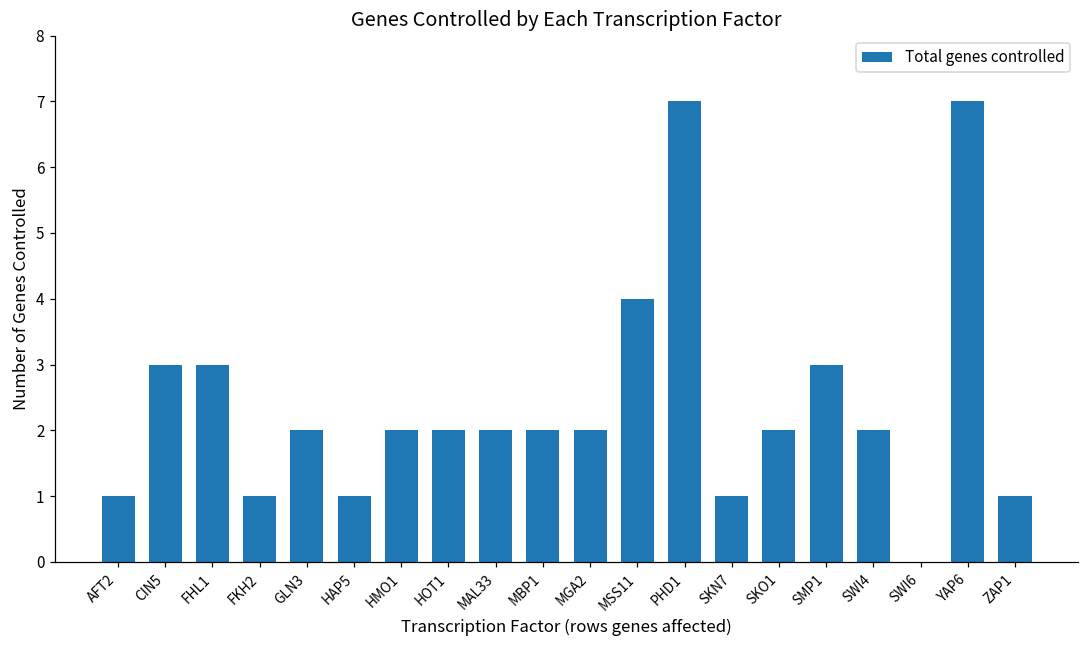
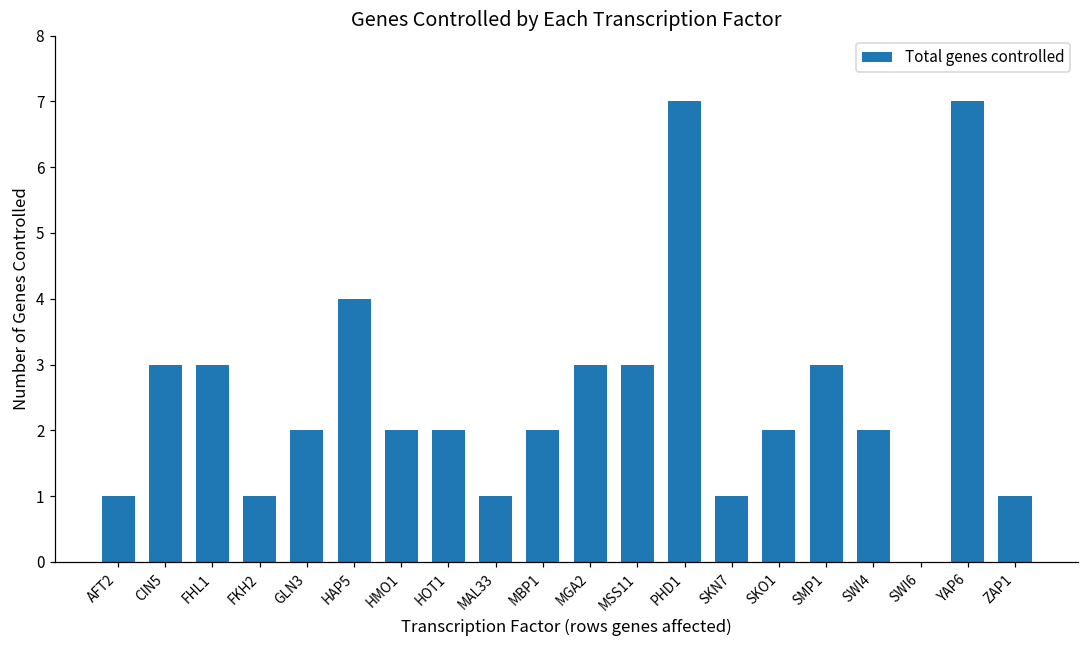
HAP5: 1 -> 4
MAL33: 2 -> 1
MGA2: 2 -> 3
MSS11: 4 -> 3
